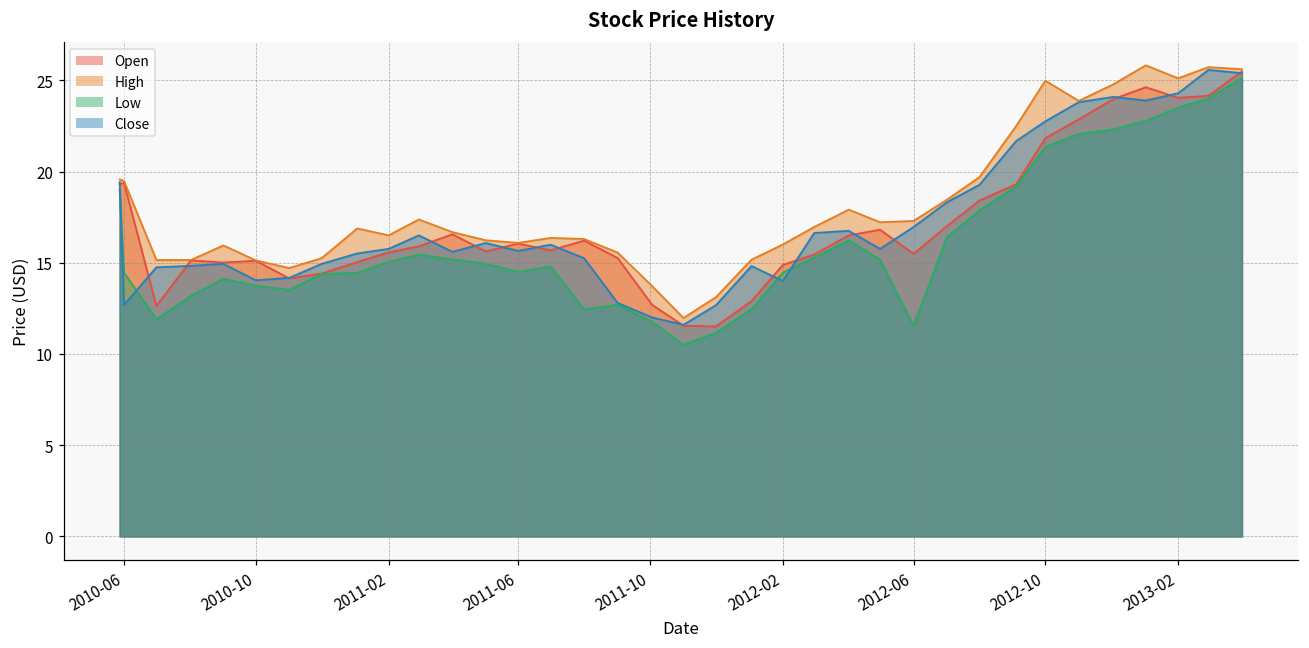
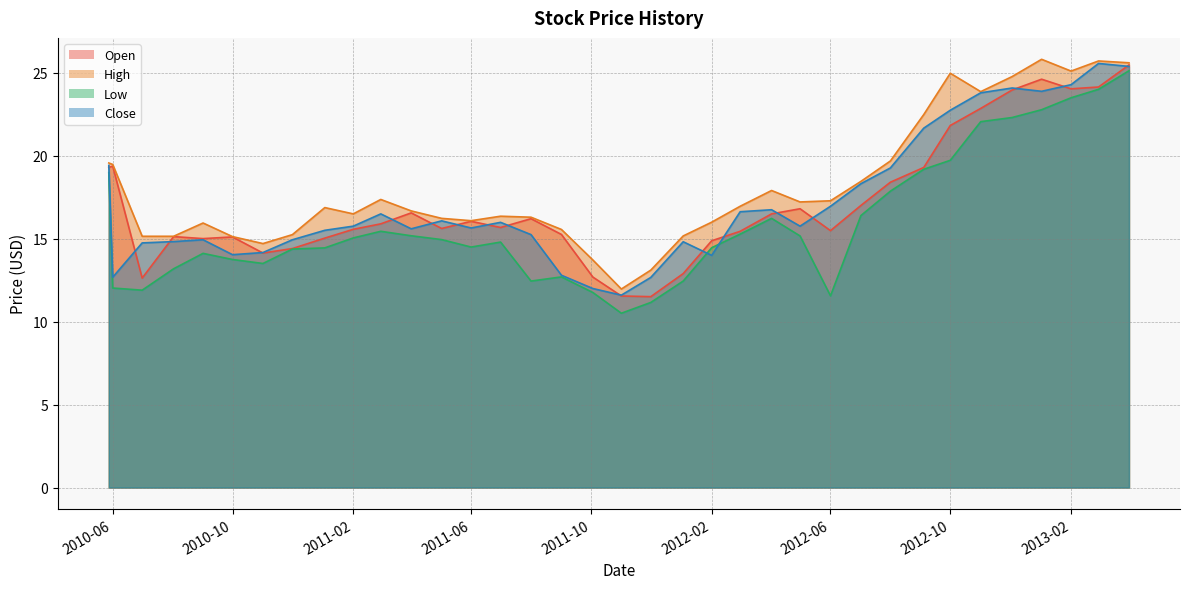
Low, 2010-06: 14.5 -> 12.0
Low, 2012-10: 21.4 -> 19.7
